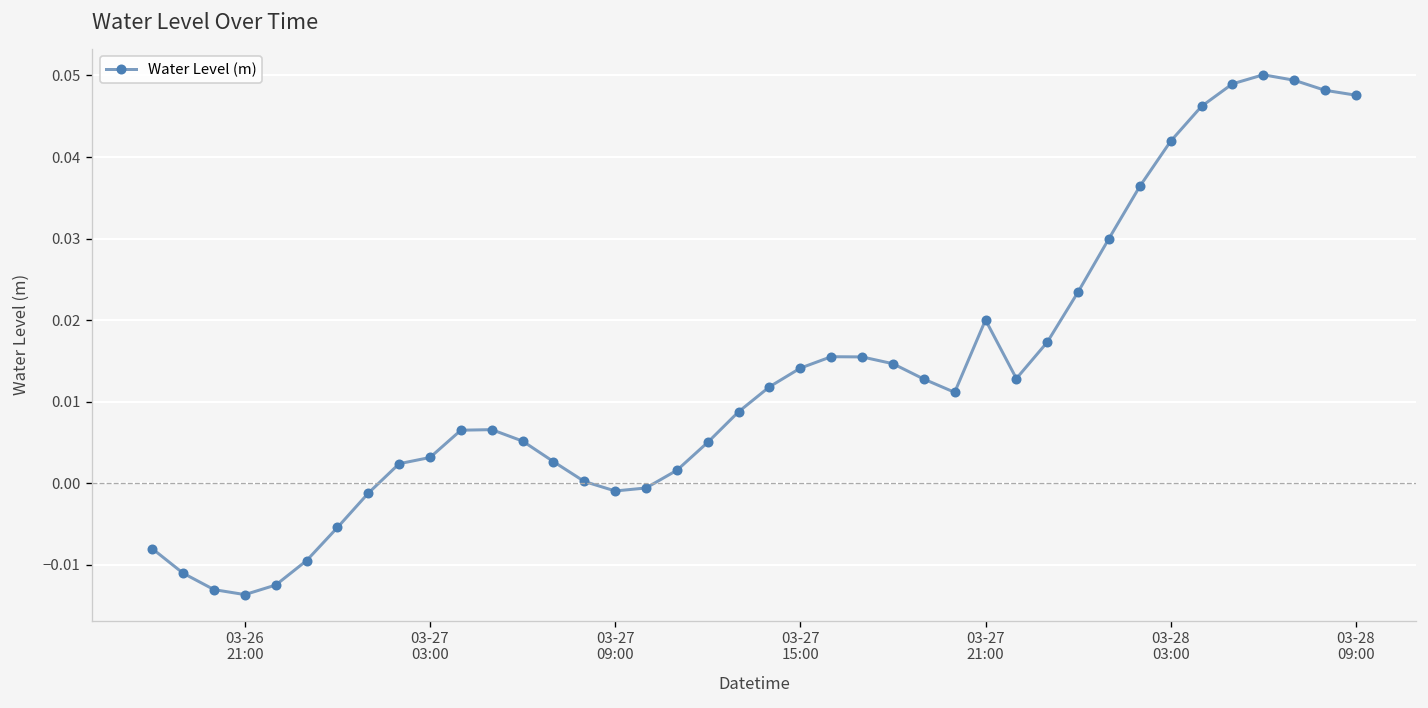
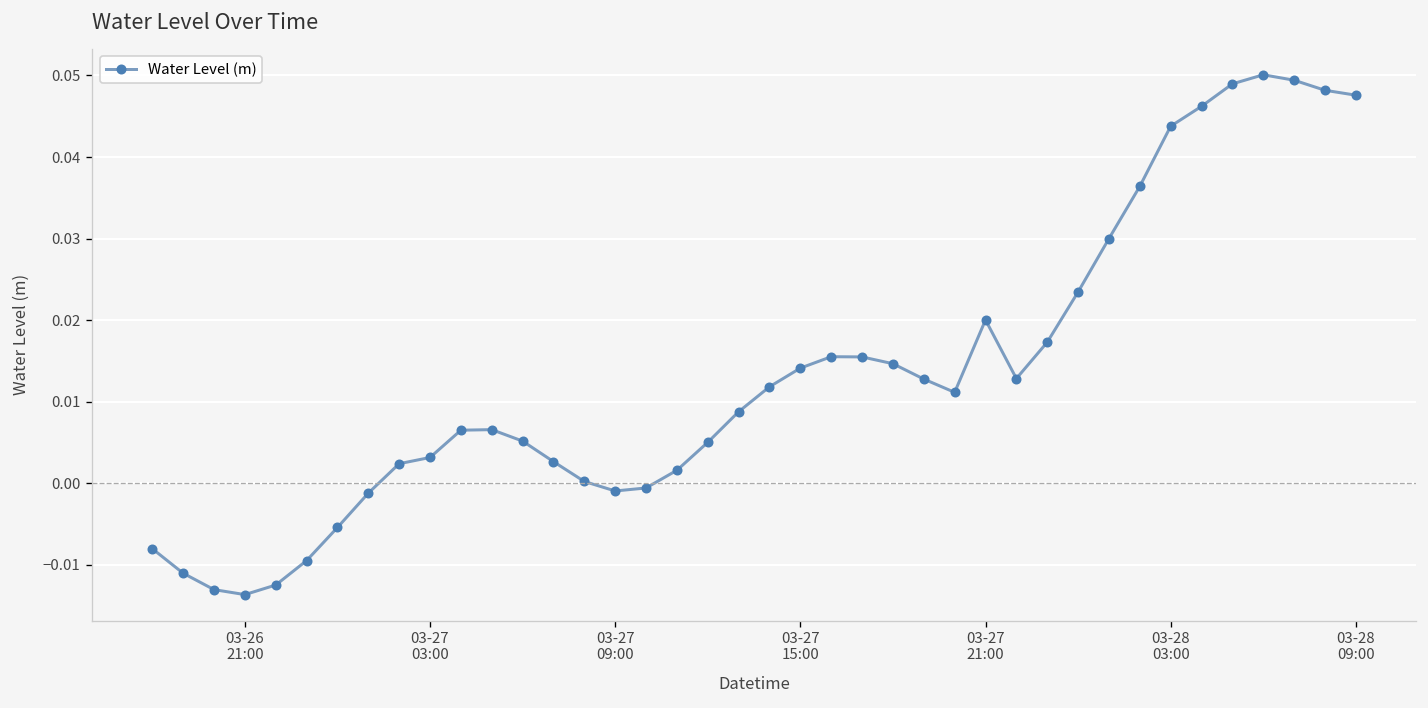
03-28 03:00: 0.042 -> 0.044
